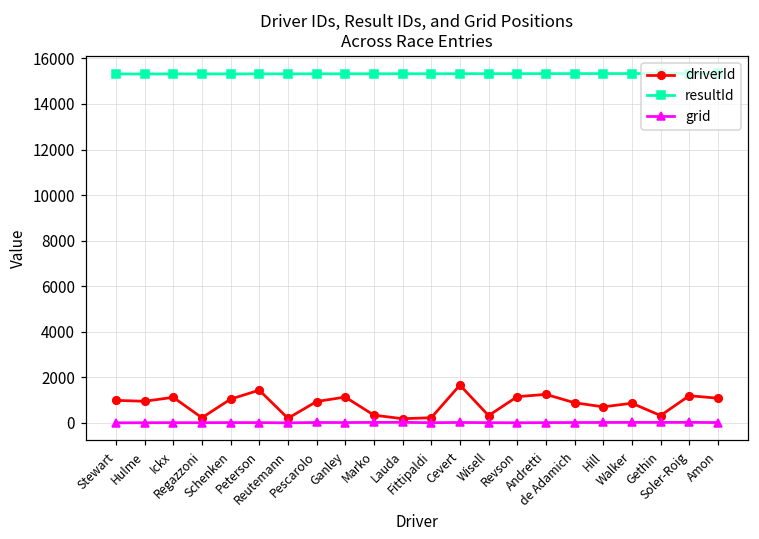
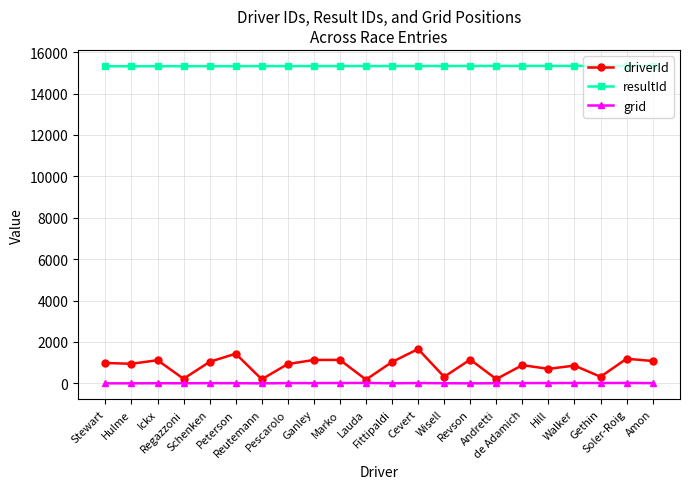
driverId, Marko: 300 -> 1100
driverId, Fittipaldi: 200 -> 1000
driverId, Andretti: 1200 -> 200
